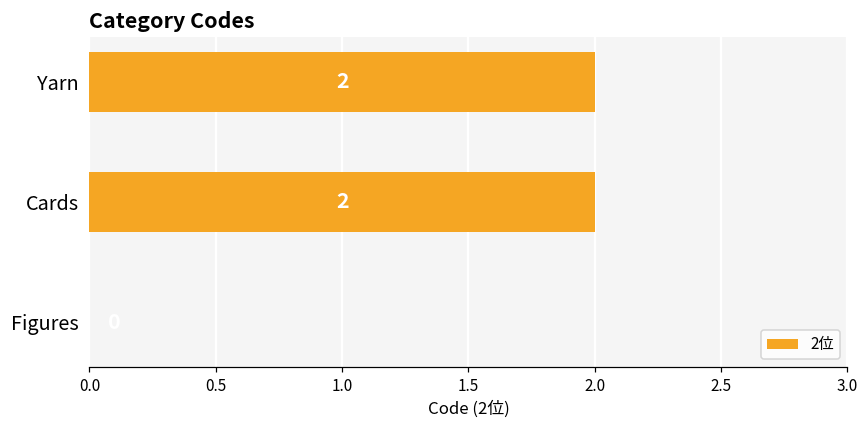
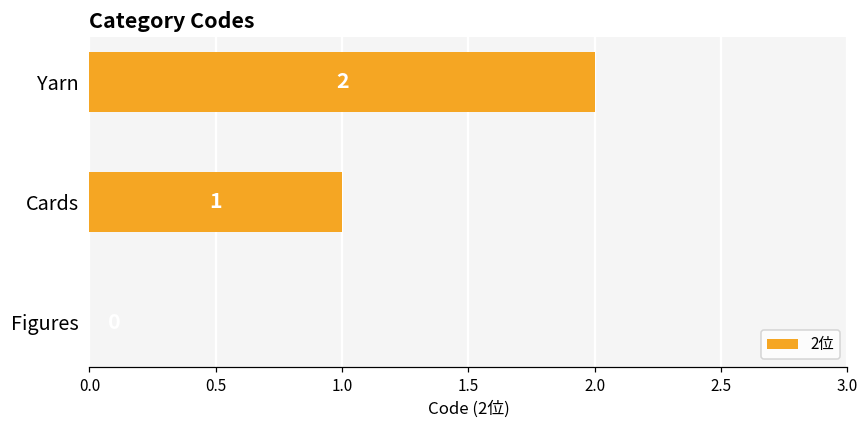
Cards: 2 -> 1
